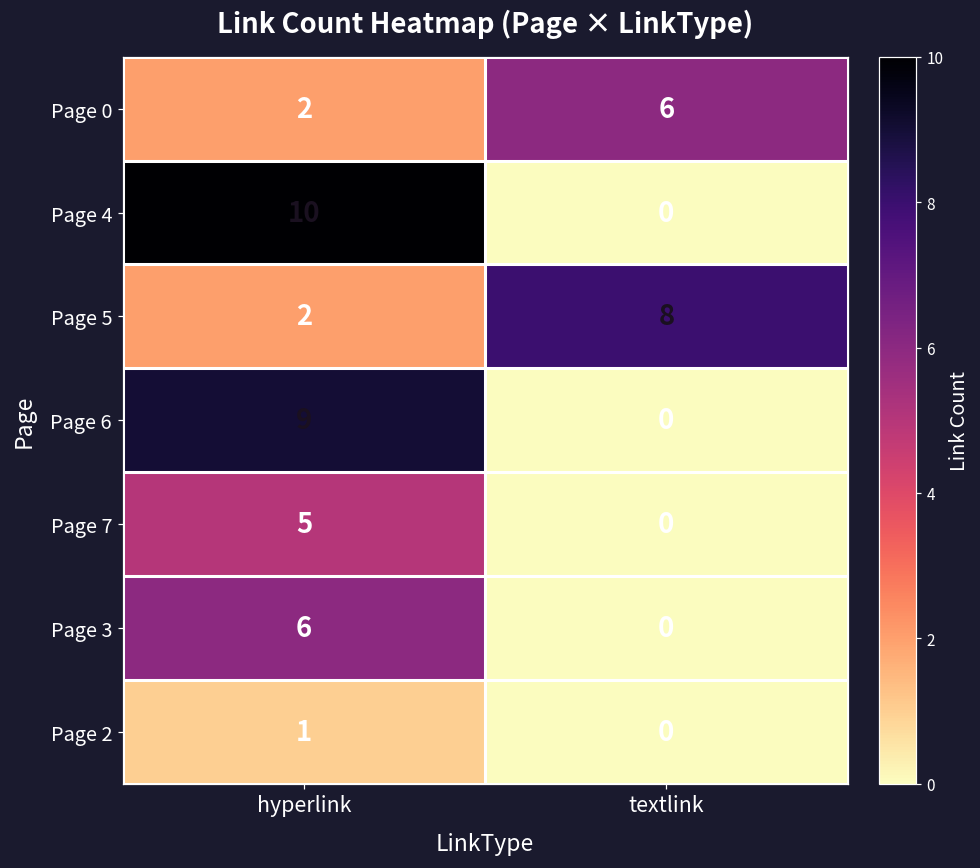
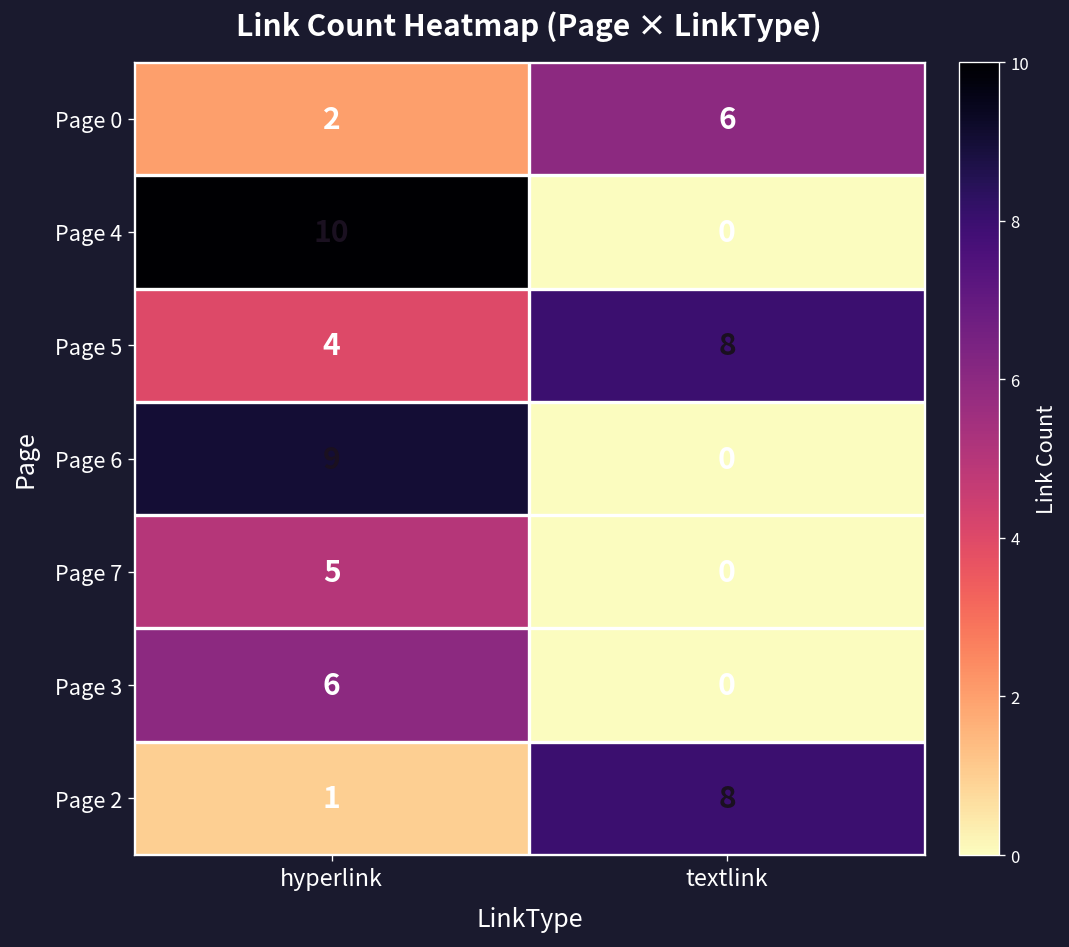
Page 5, hyperlink: 2 -> 4
Page 2, textlink: 0 -> 8
